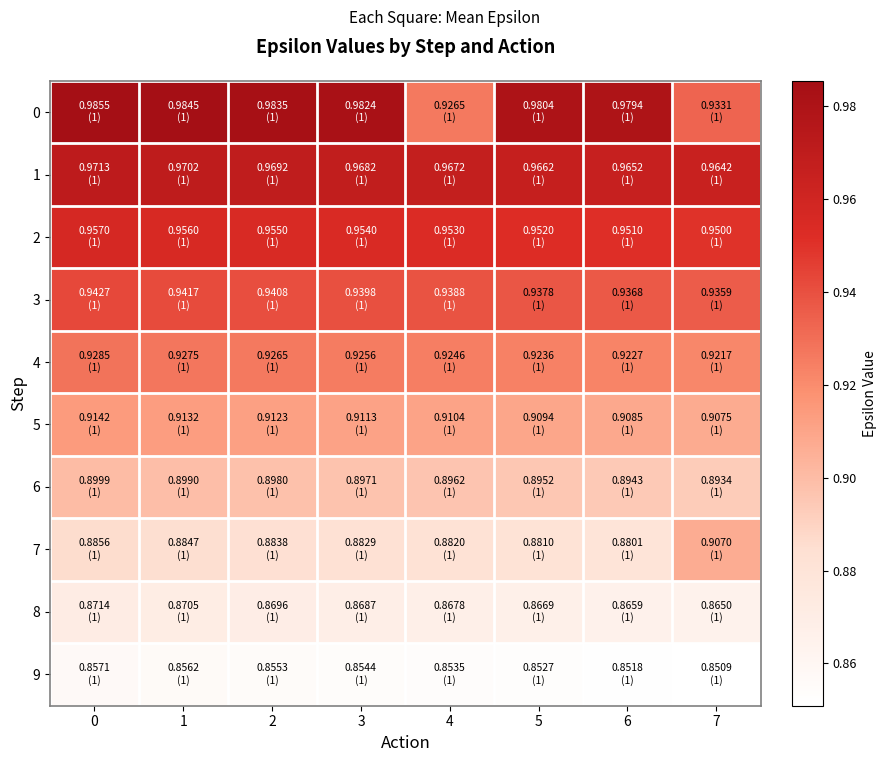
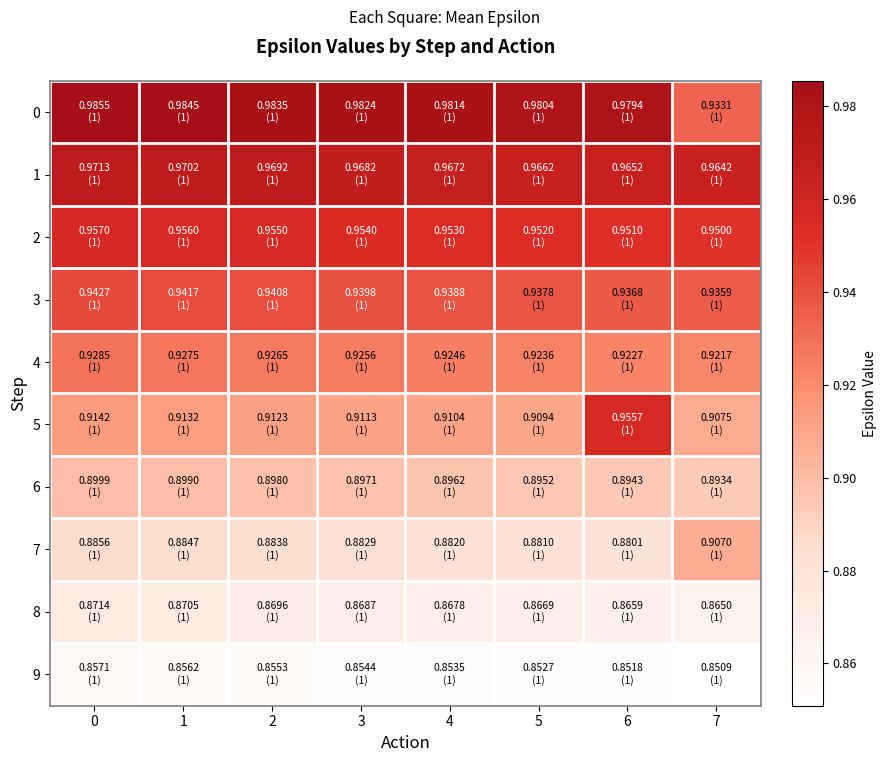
0, 4: 0.9265 -> 0.9814
5, 6: 0.9085 -> 0.9557
